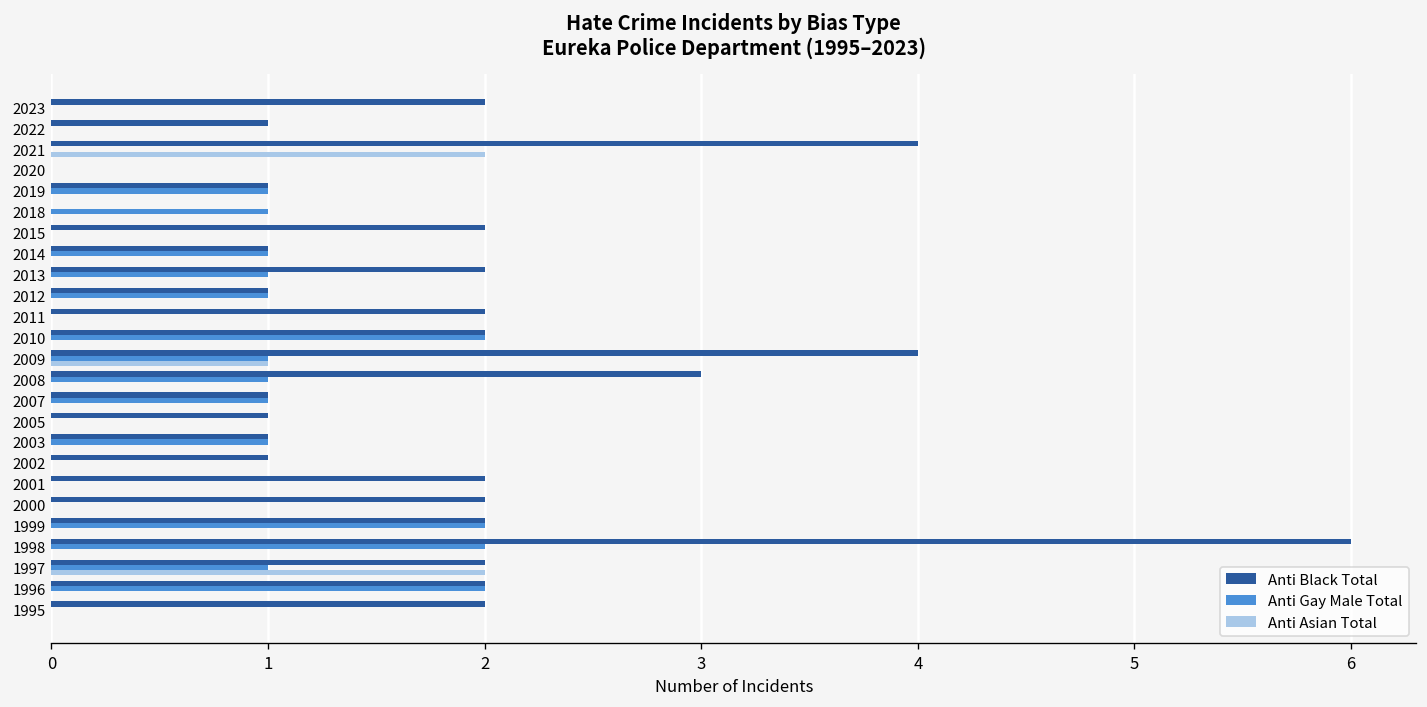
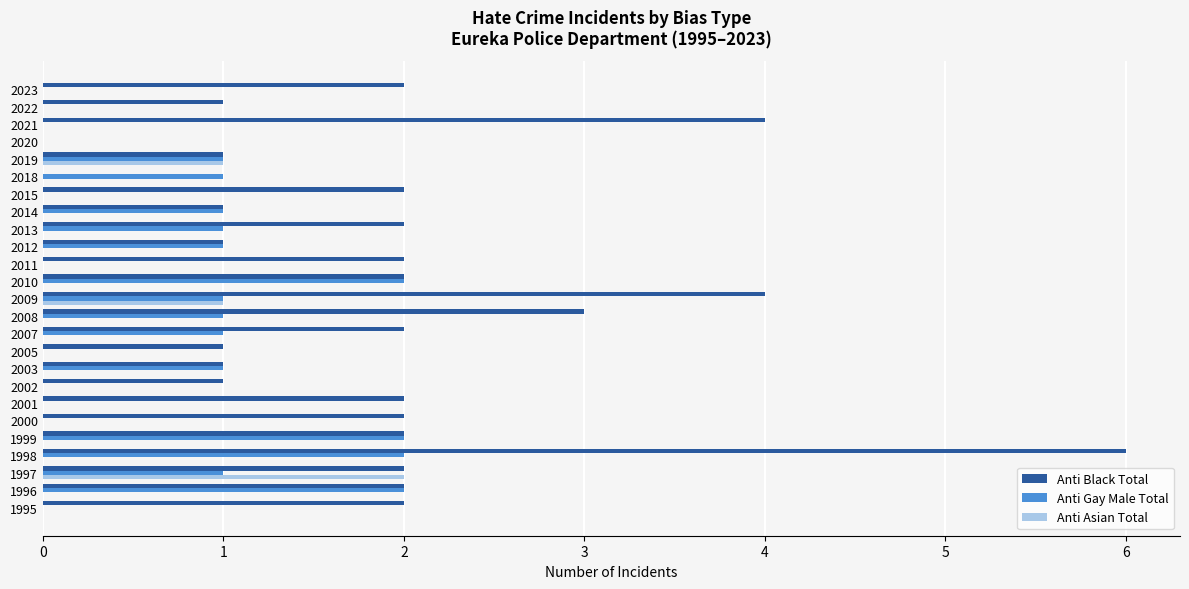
Anti Asian Total, 2021: 2 -> 0
Anti Asian Total, 2019: 0 -> 1
Anti Black Total, 2007: 1 -> 2
